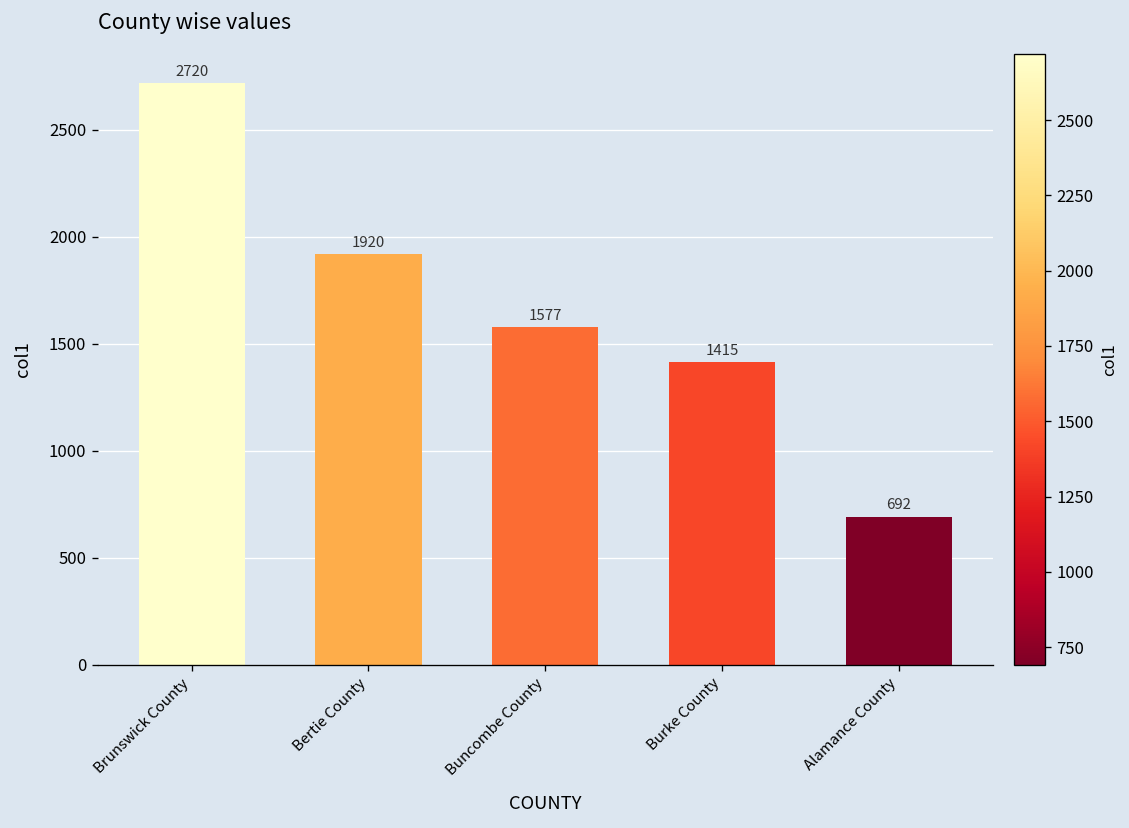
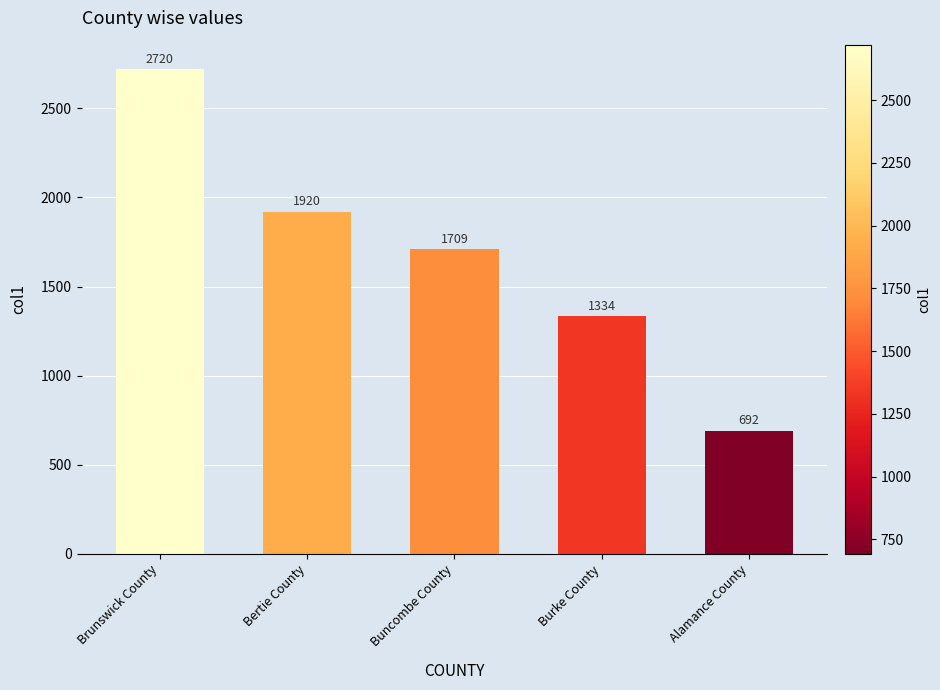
Buncombe County: 1577 -> 1709
Burke County: 1415 -> 1334
